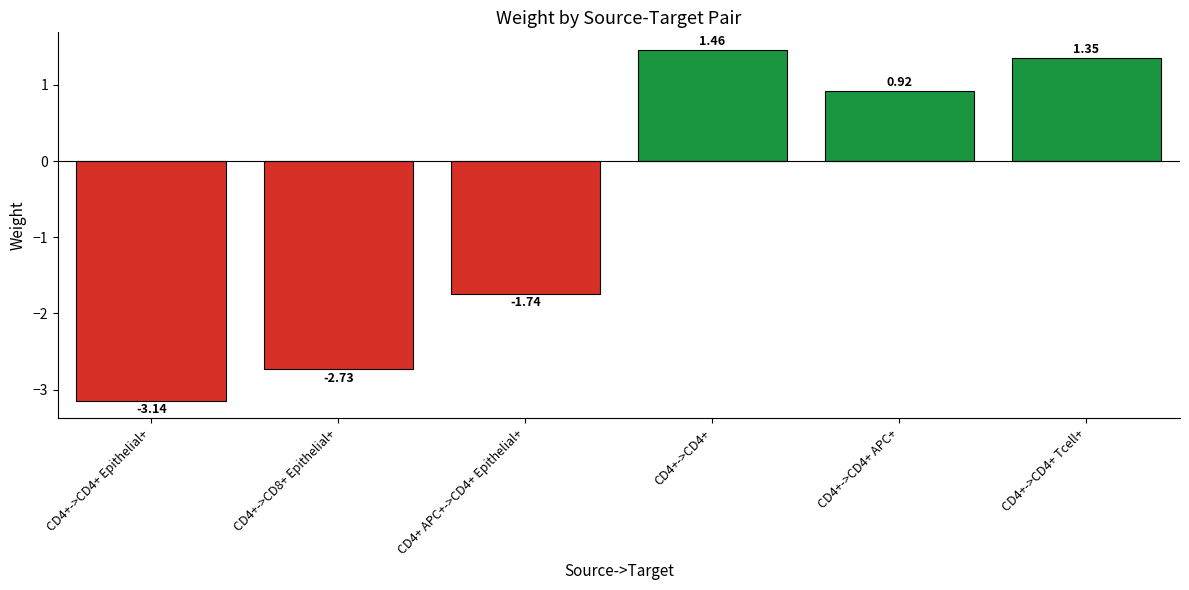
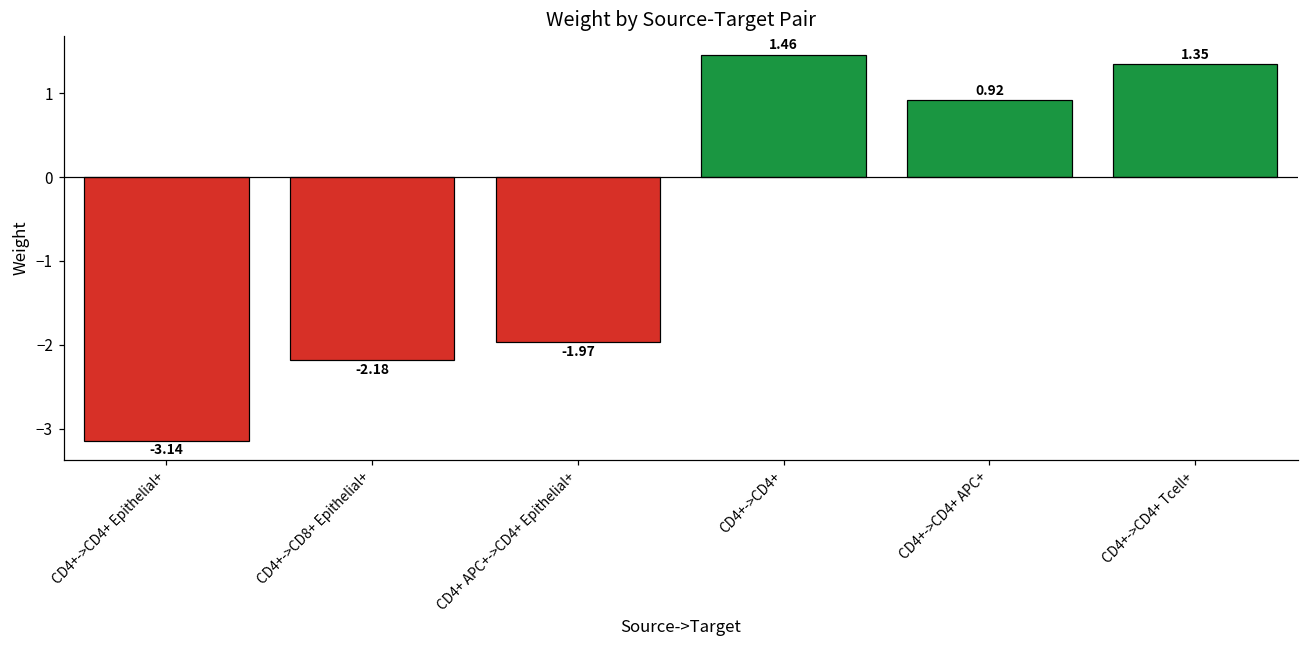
CD4+->CD8+ Epithelial+: -2.73 -> -2.18
CD4+ APC+->CD4+ Epithelial+: -1.74 -> -1.97
